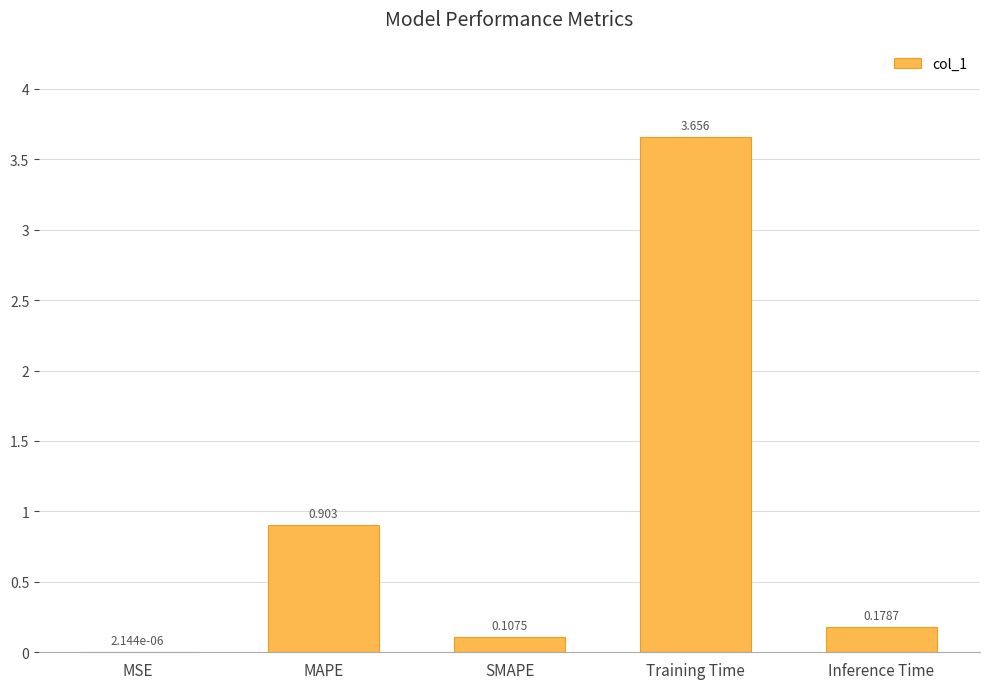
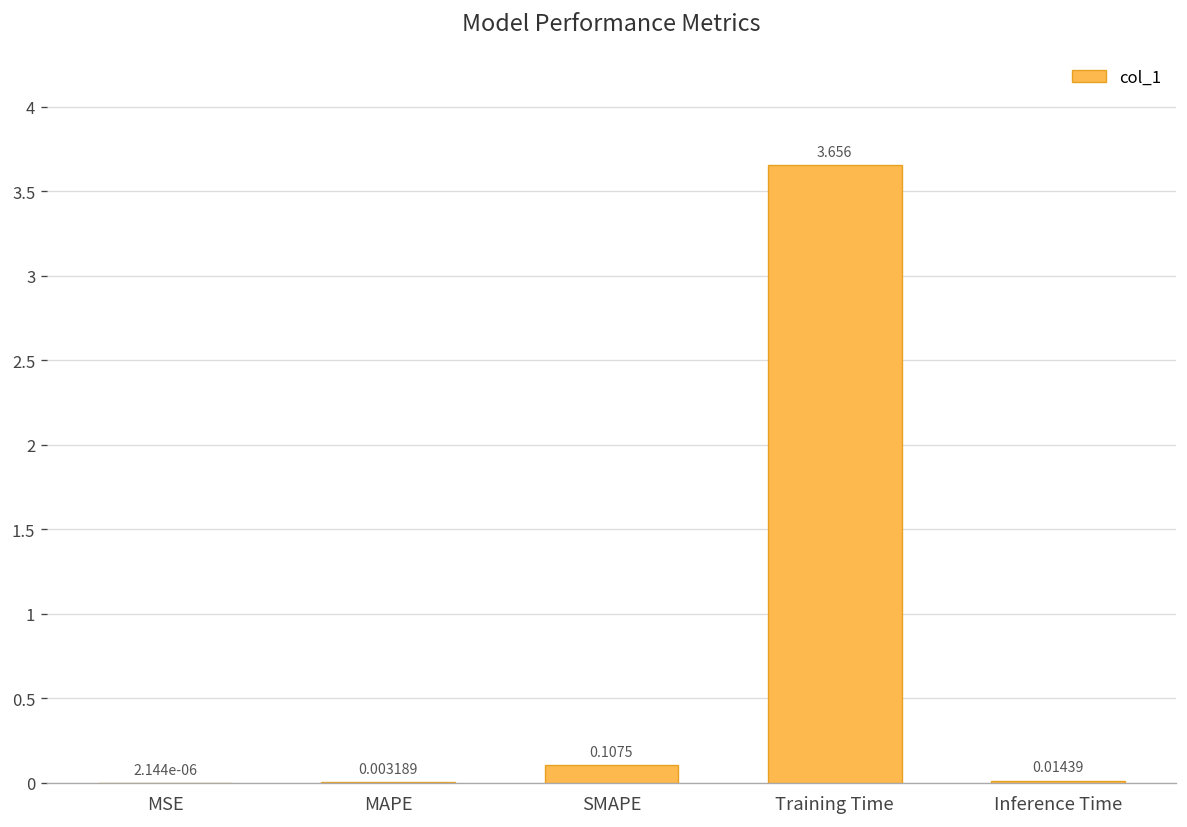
MAPE: 0.903 -> 0.003189
Inference Time: 0.1787 -> 0.01439
